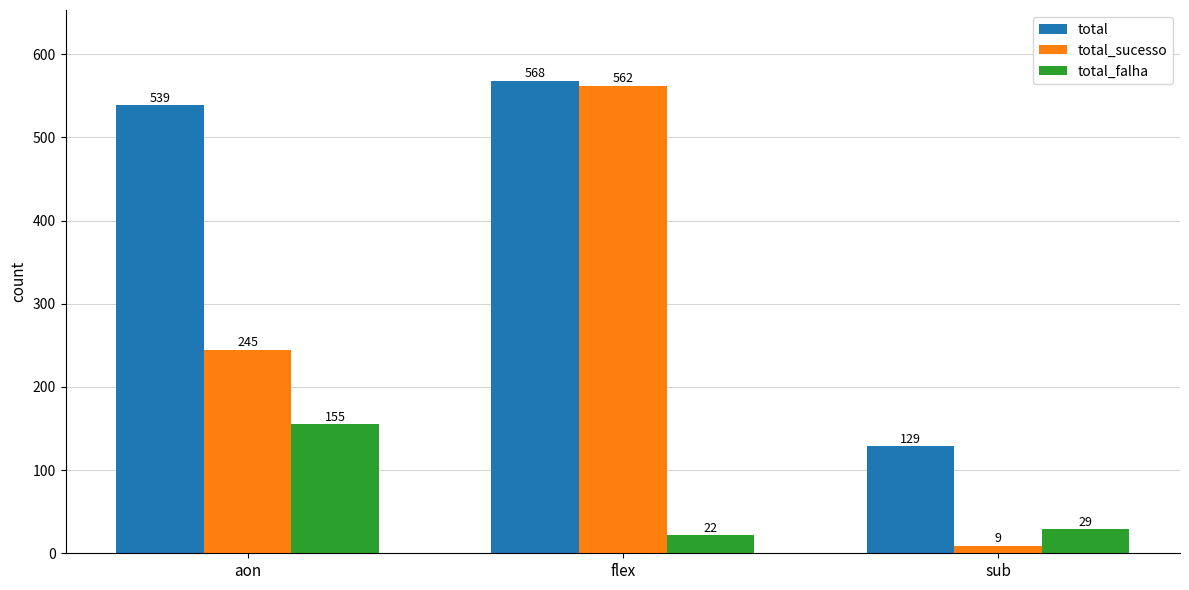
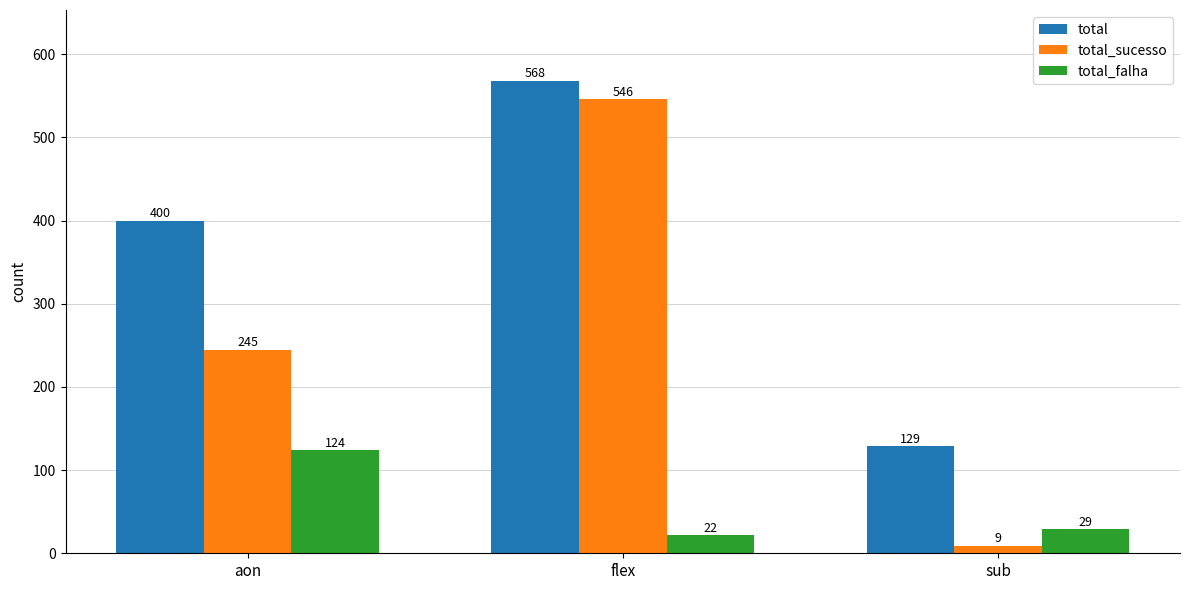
total, aon: 539 -> 400
total_falha, aon: 155 -> 124
total_sucesso, flex: 562 -> 546
